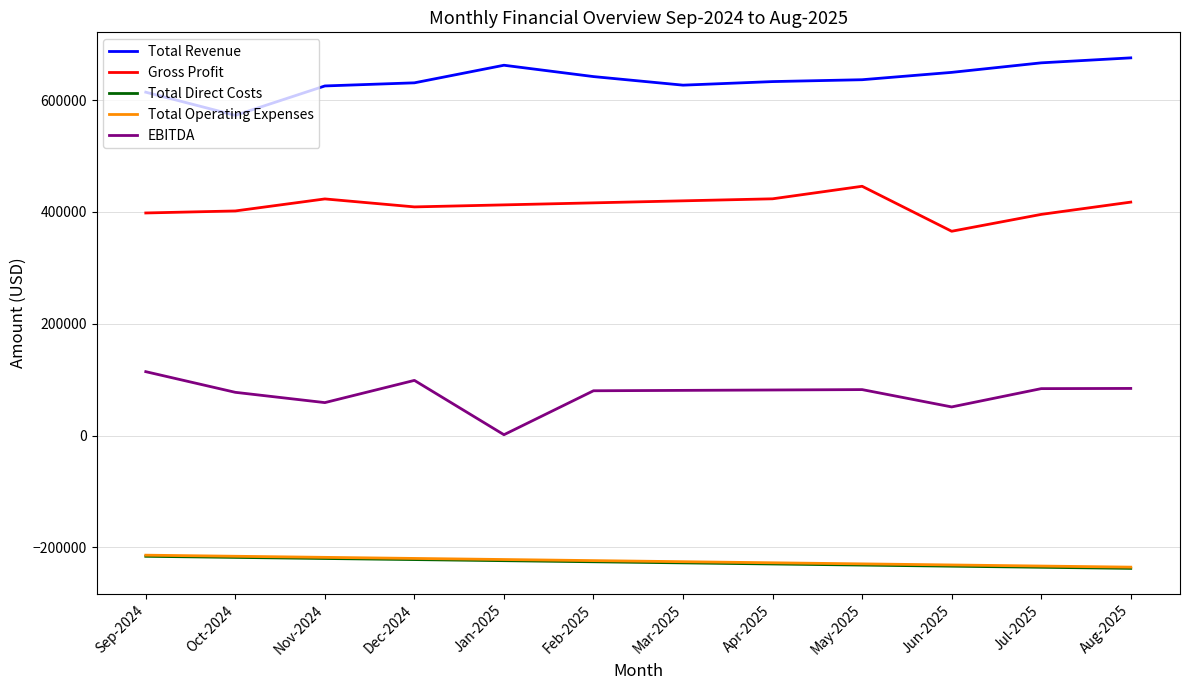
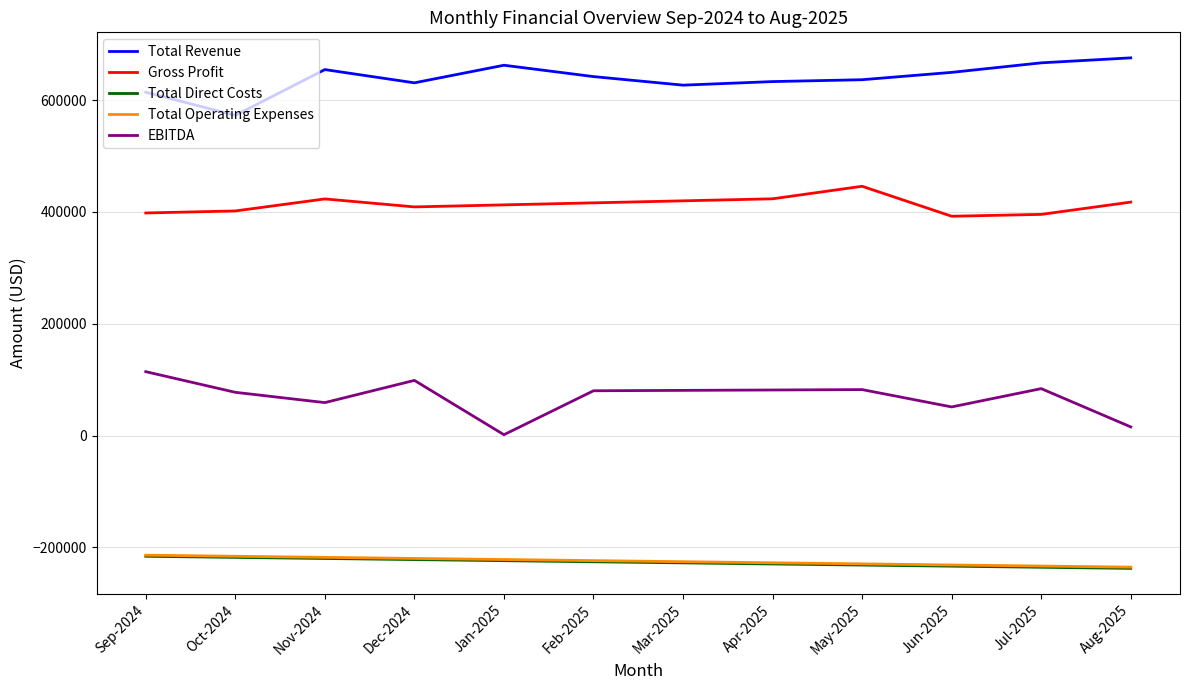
Total Revenue, Nov-2024: 630000 -> 650000
Gross Profit, Jun-2025: 370000 -> 390000
EBITDA, Aug-2025: 80000 -> 20000
